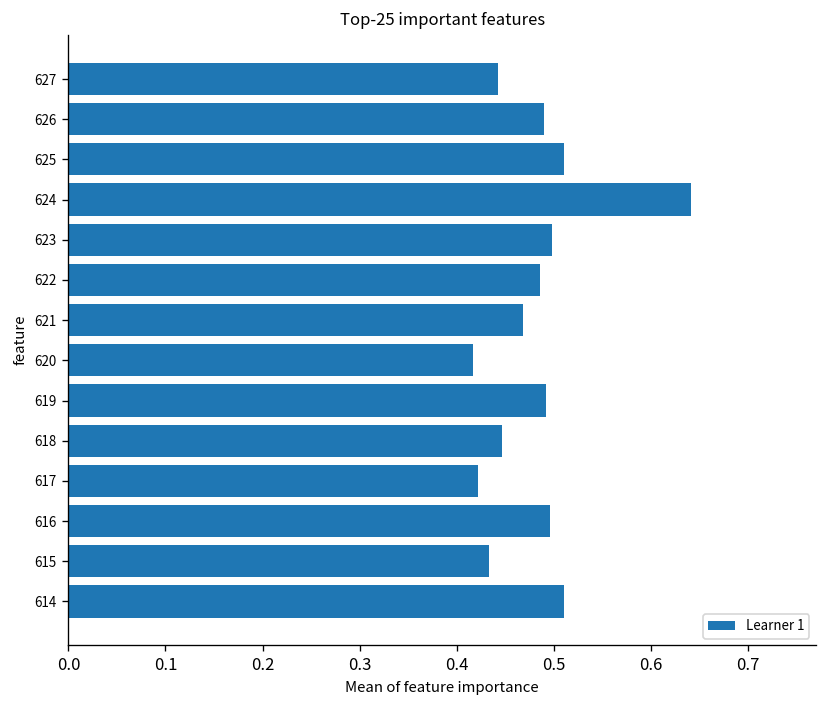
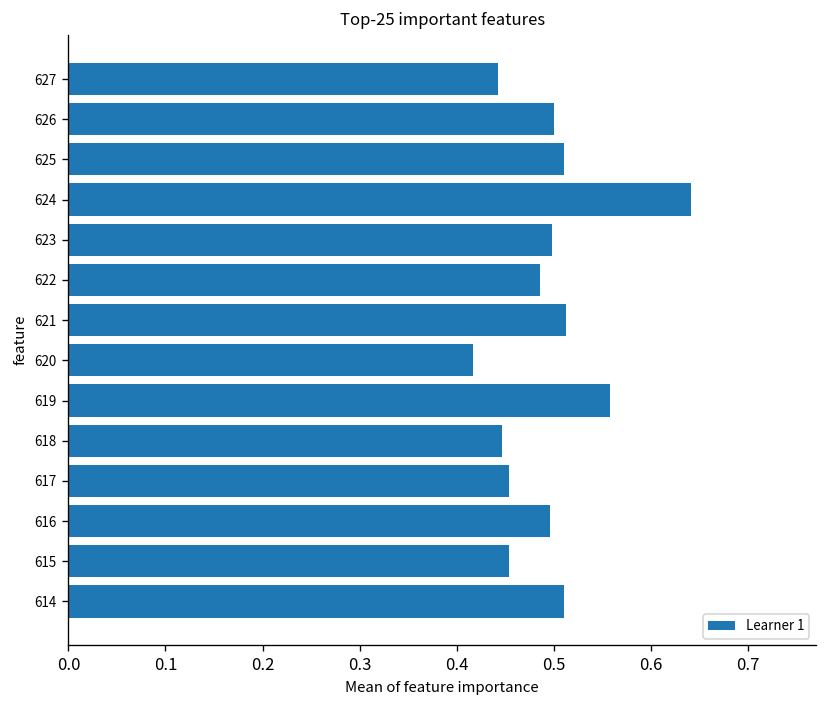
626: 0.49 -> 0.50
621: 0.47 -> 0.51
619: 0.49 -> 0.56
617: 0.42 -> 0.45
615: 0.43 -> 0.45
